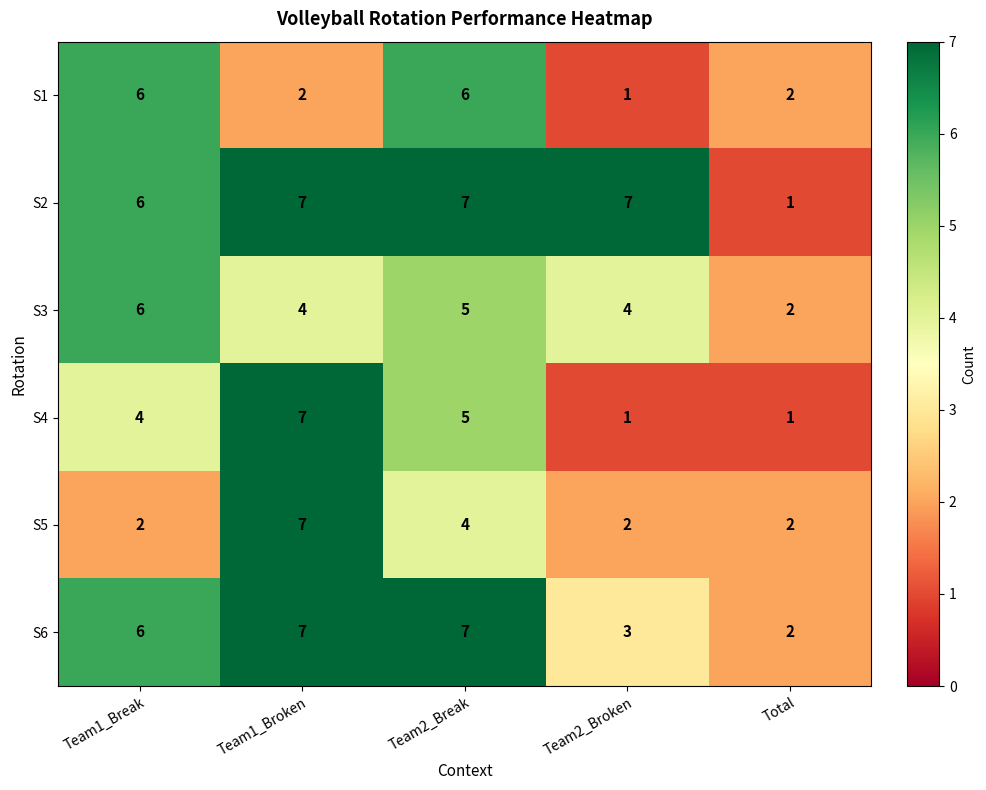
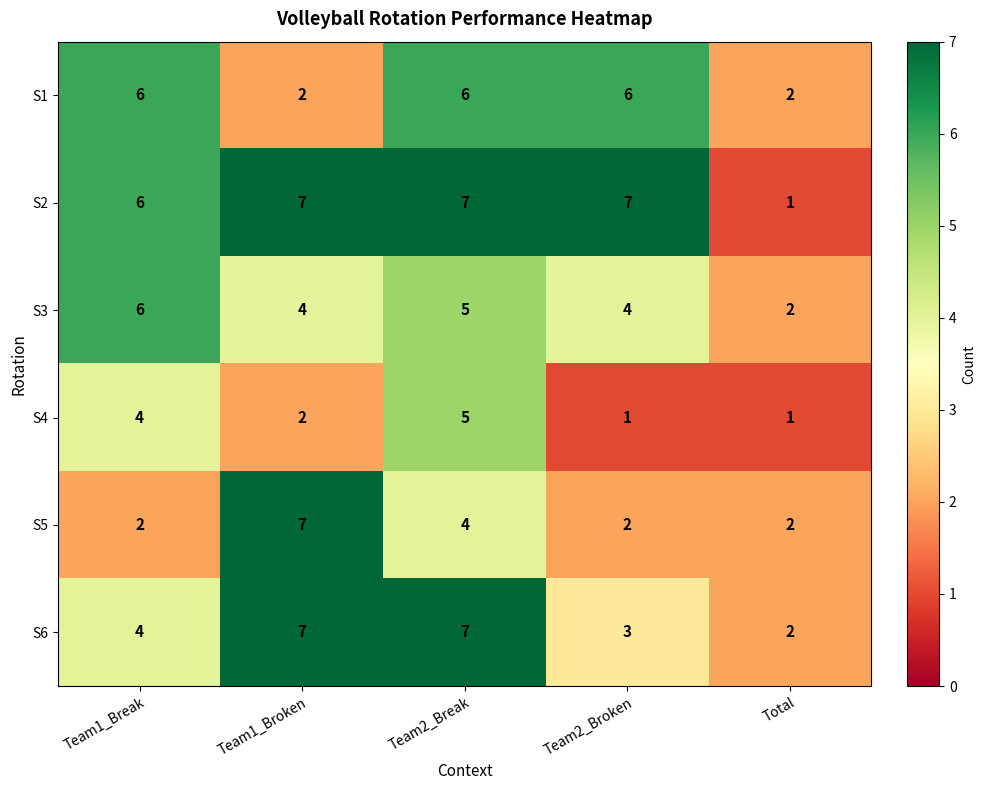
S1, Team2_Broken: 1 -> 6
S4, Team1_Broken: 7 -> 2
S6, Team1_Break: 6 -> 4
